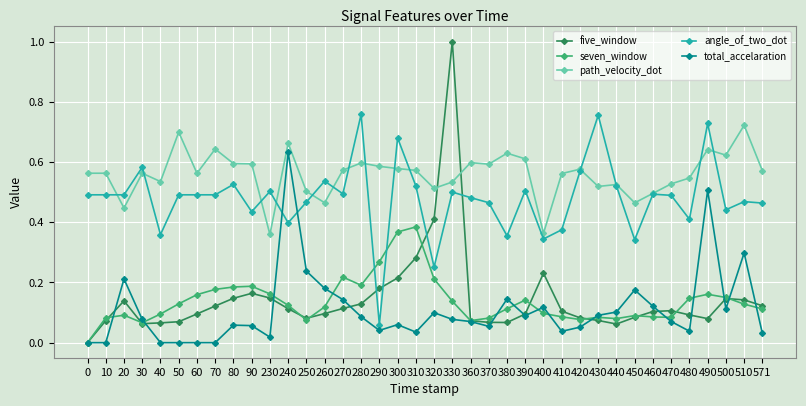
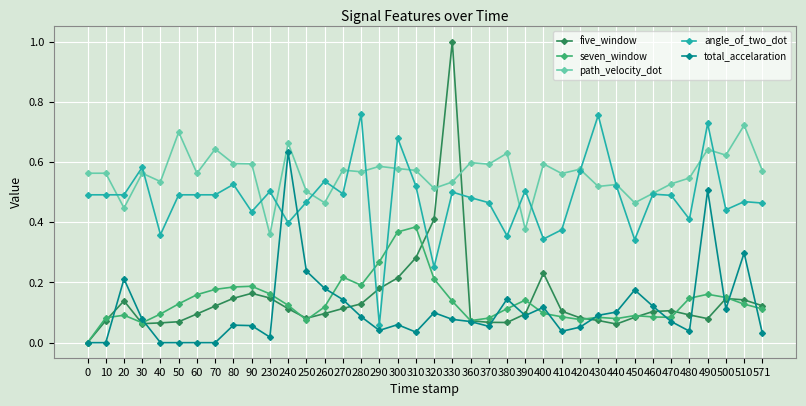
path_velocity_dot, 280: 0.60 -> 0.57
path_velocity_dot, 390: 0.61 -> 0.38
path_velocity_dot, 400: 0.36 -> 0.59
